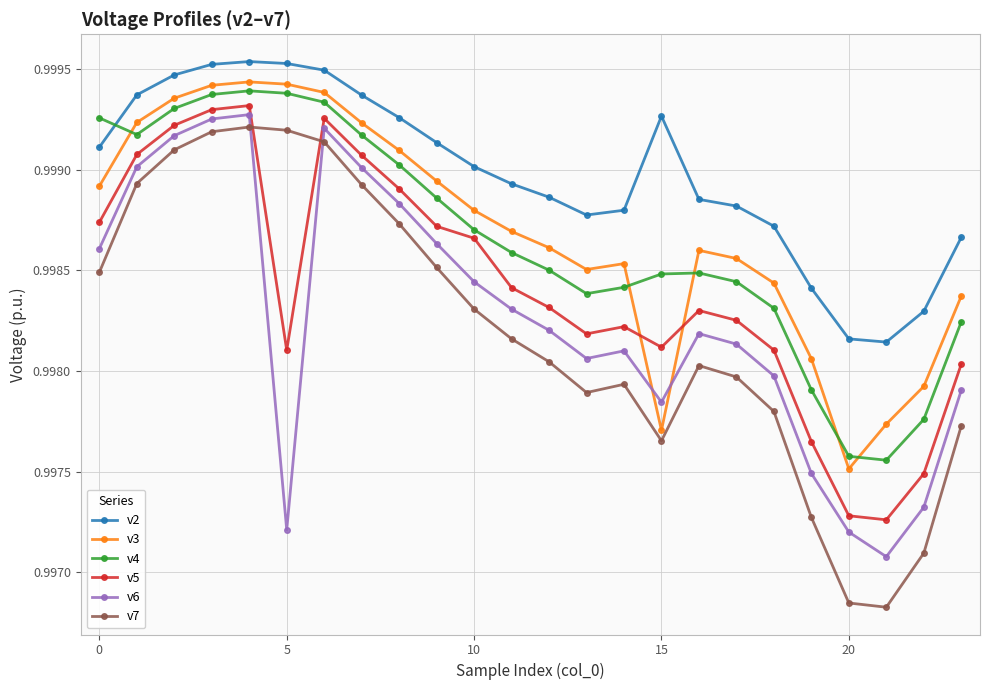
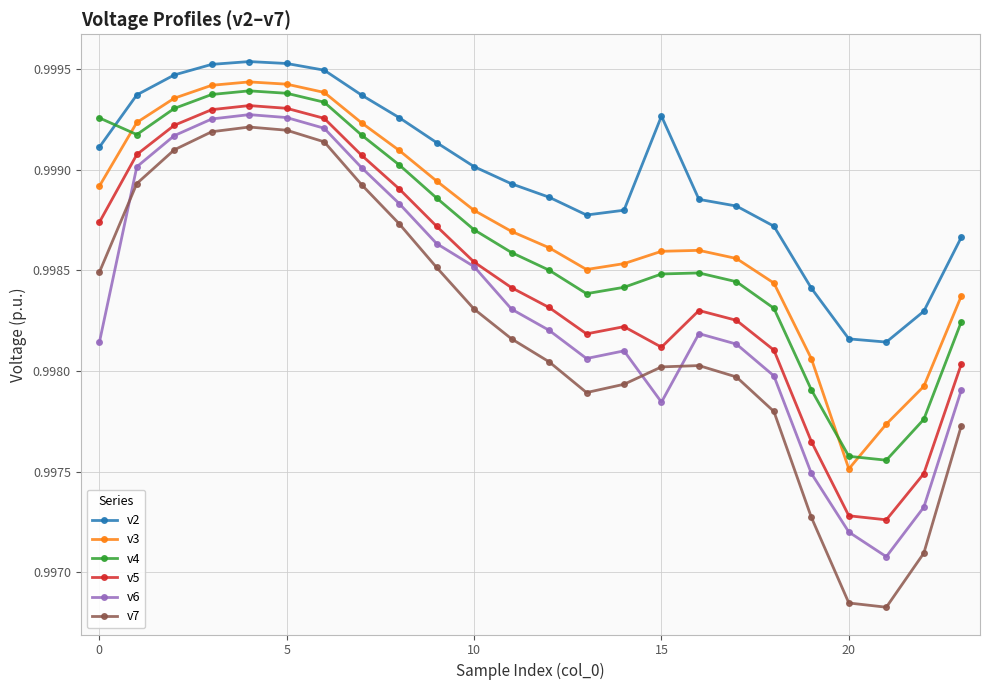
v6, 0: 0.99861 -> 0.99814
v5, 5: 0.99810 -> 0.99930
v6, 5: 0.99721 -> 0.99926
v5, 10: 0.99866 -> 0.99854
v6, 10: 0.99844 -> 0.99852
v3, 15: 0.99770 -> 0.99859
v7, 15: 0.99765 -> 0.99802
